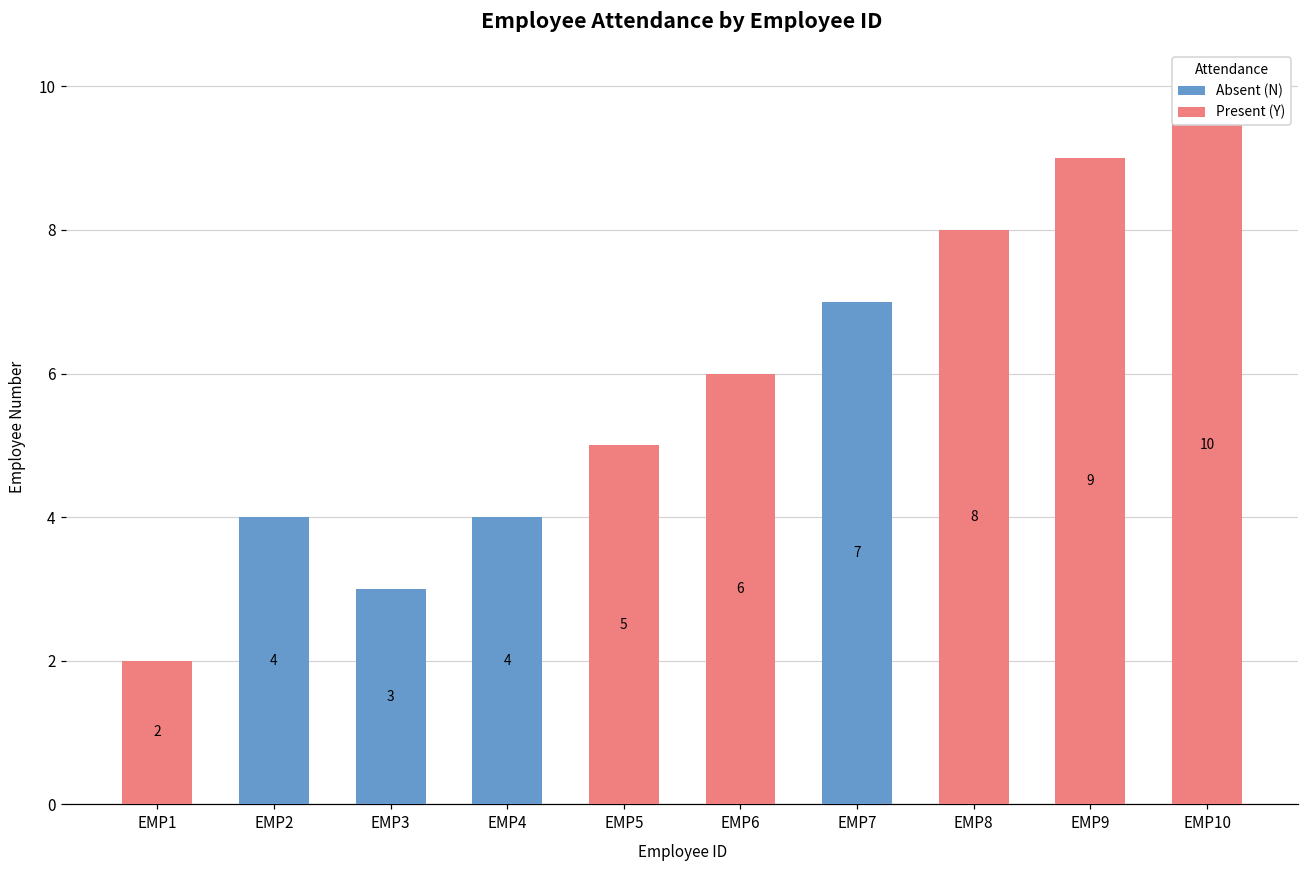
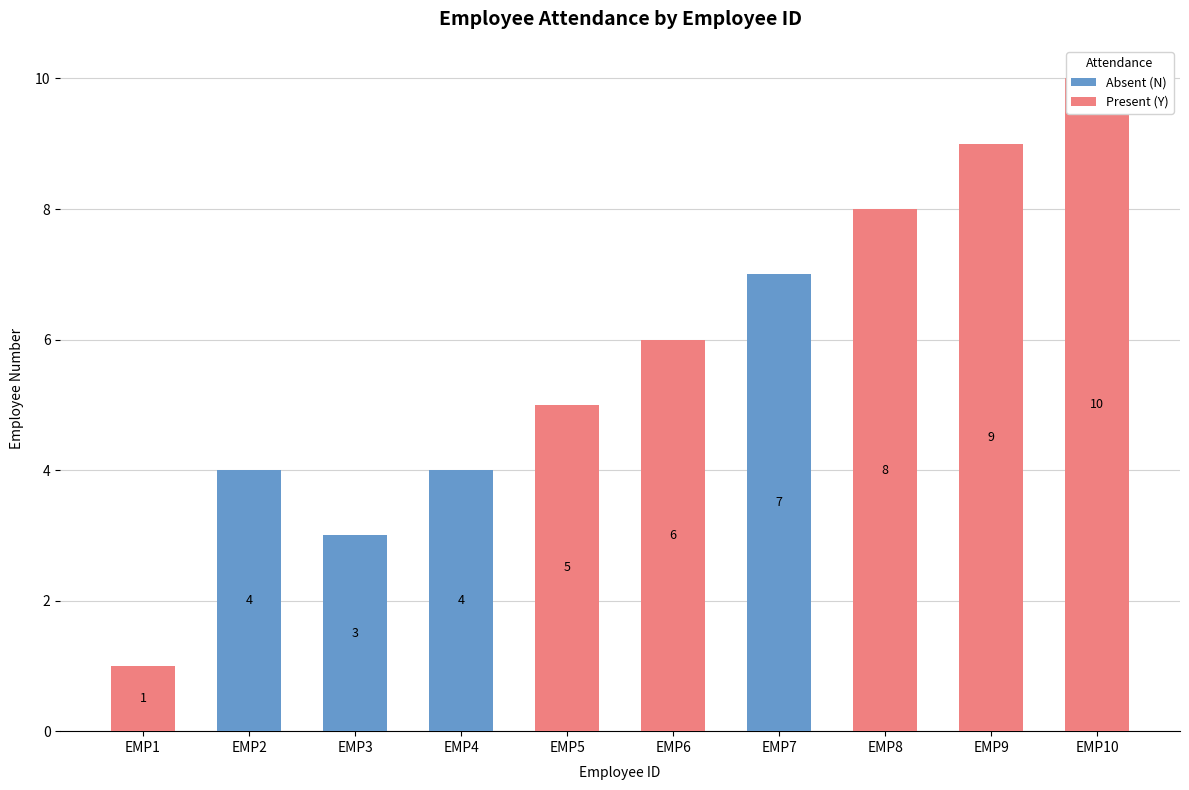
Present (Y), EMP1: 2 -> 1
